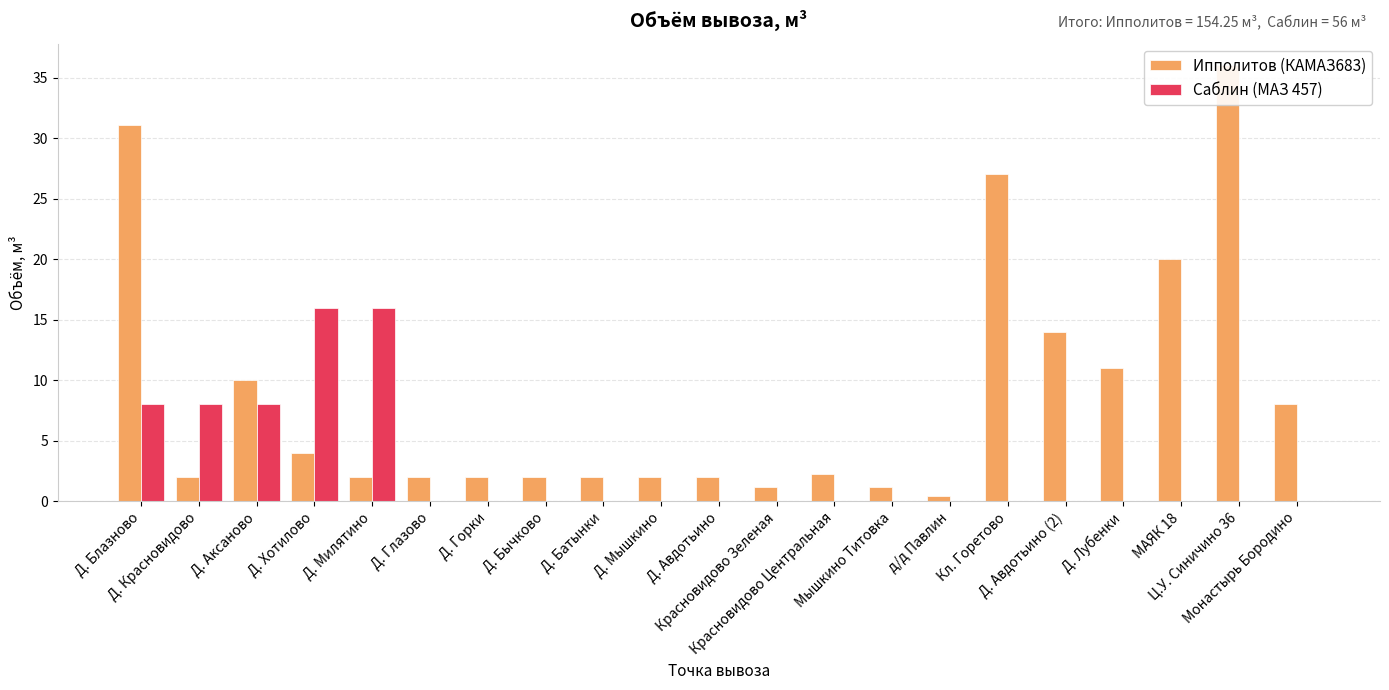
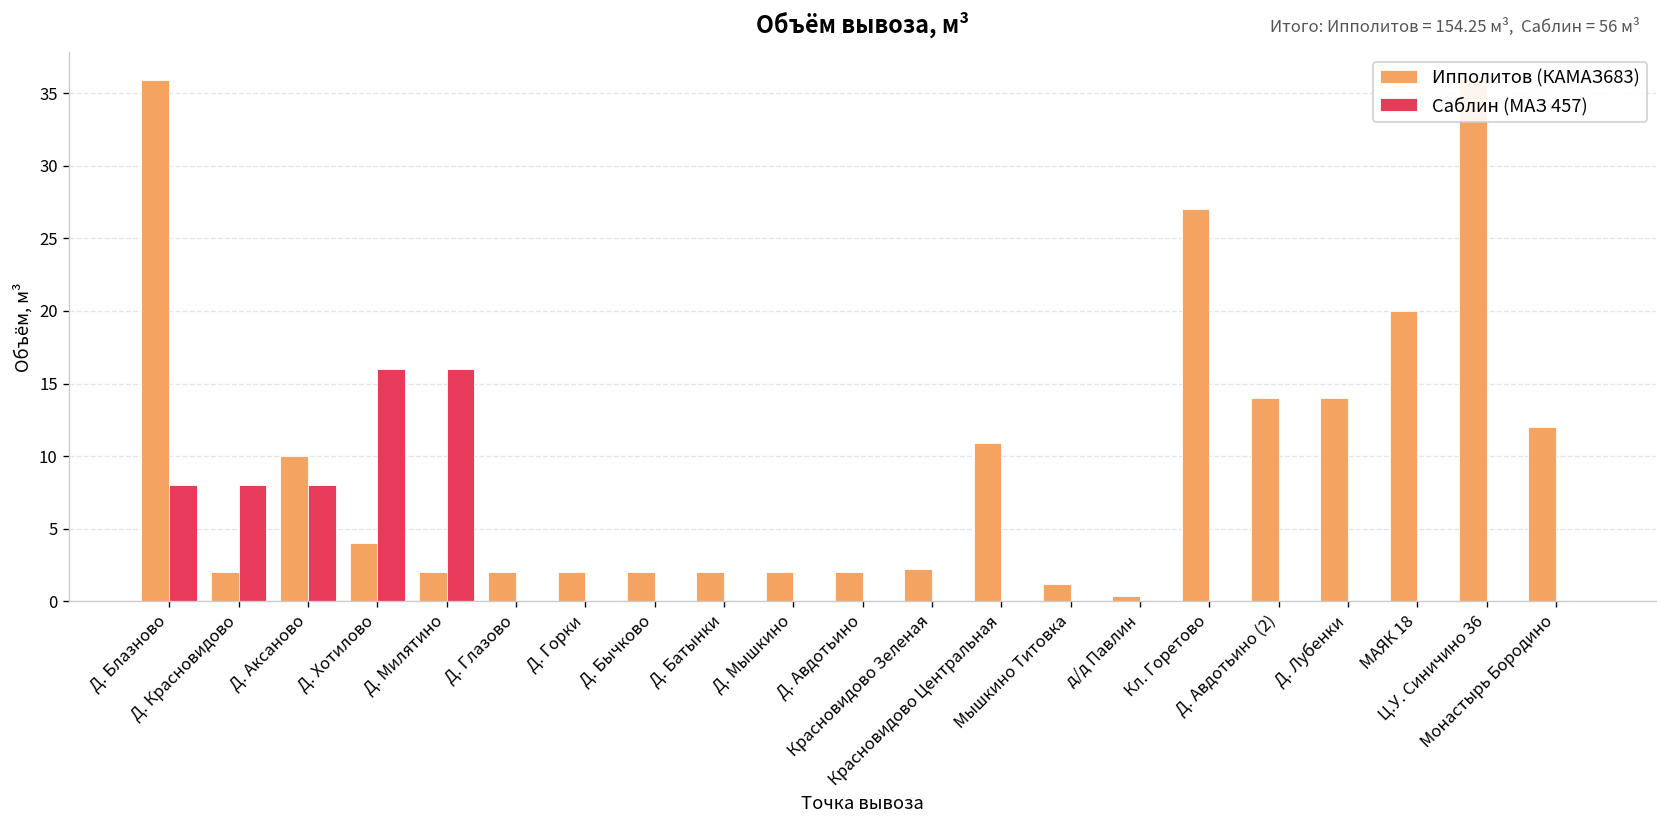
Ипполитов (КАМАЗ683), Д. Блазново: 31.0 -> 35.9
Ипполитов (КАМАЗ683), Красновидово Зеленая: 1.2 -> 2.3
Ипполитов (КАМАЗ683), Красновидово Центральная: 2.3 -> 10.9
Ипполитов (КАМАЗ683), Д. Лубенки: 11 -> 14
Ипполитов (КАМАЗ683), Монастырь Бородино: 8 -> 12
